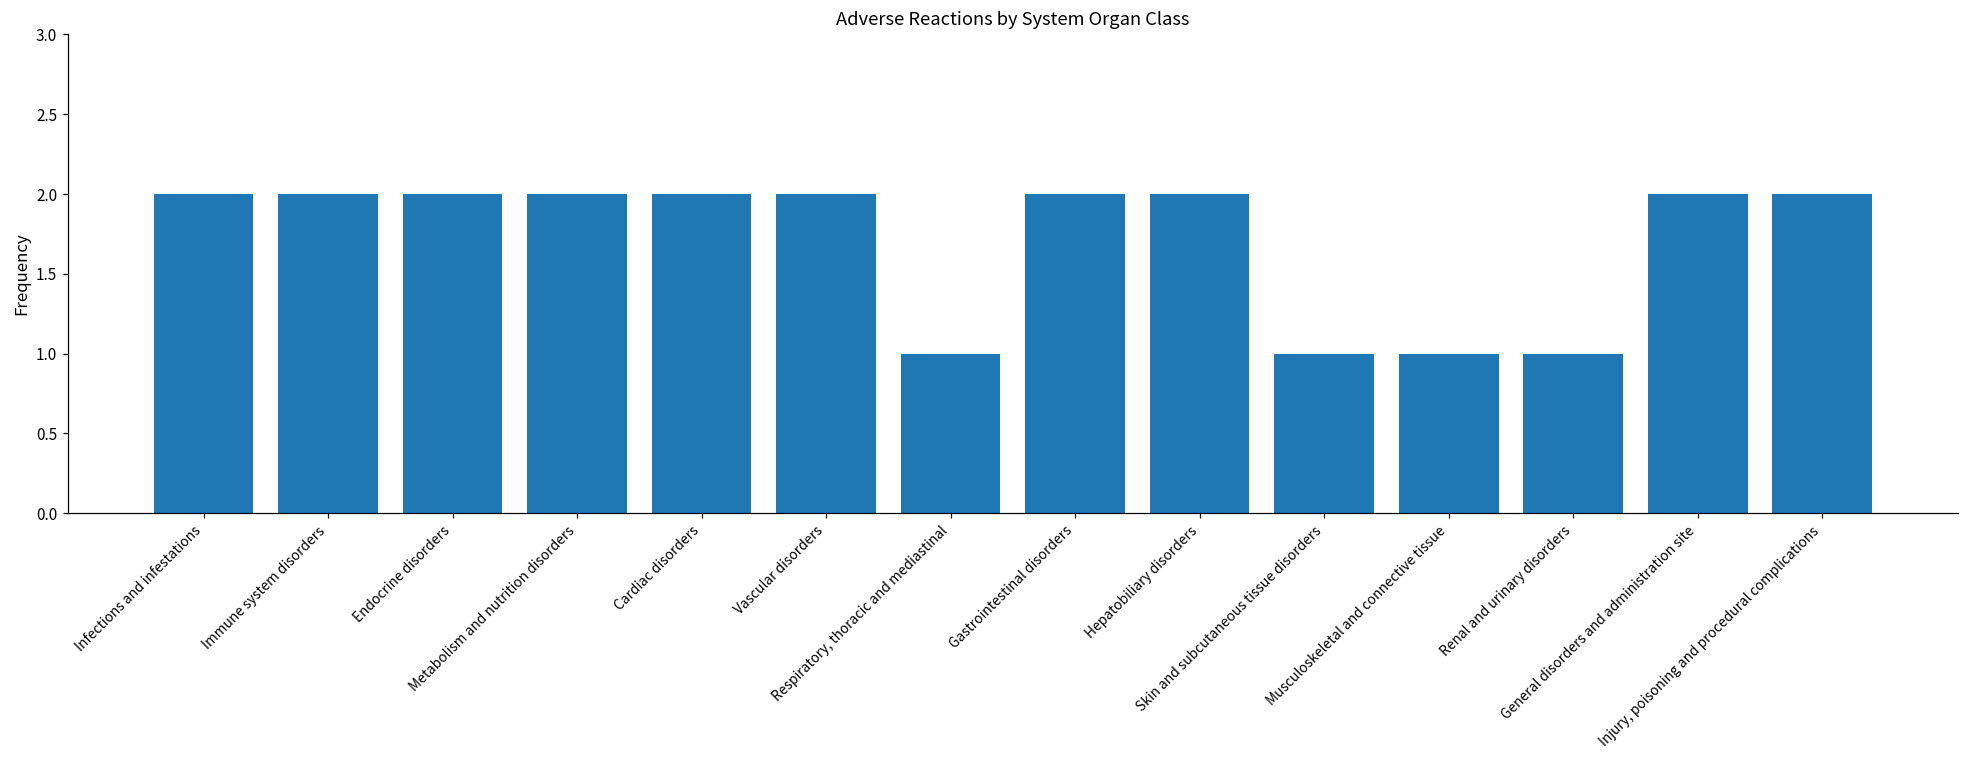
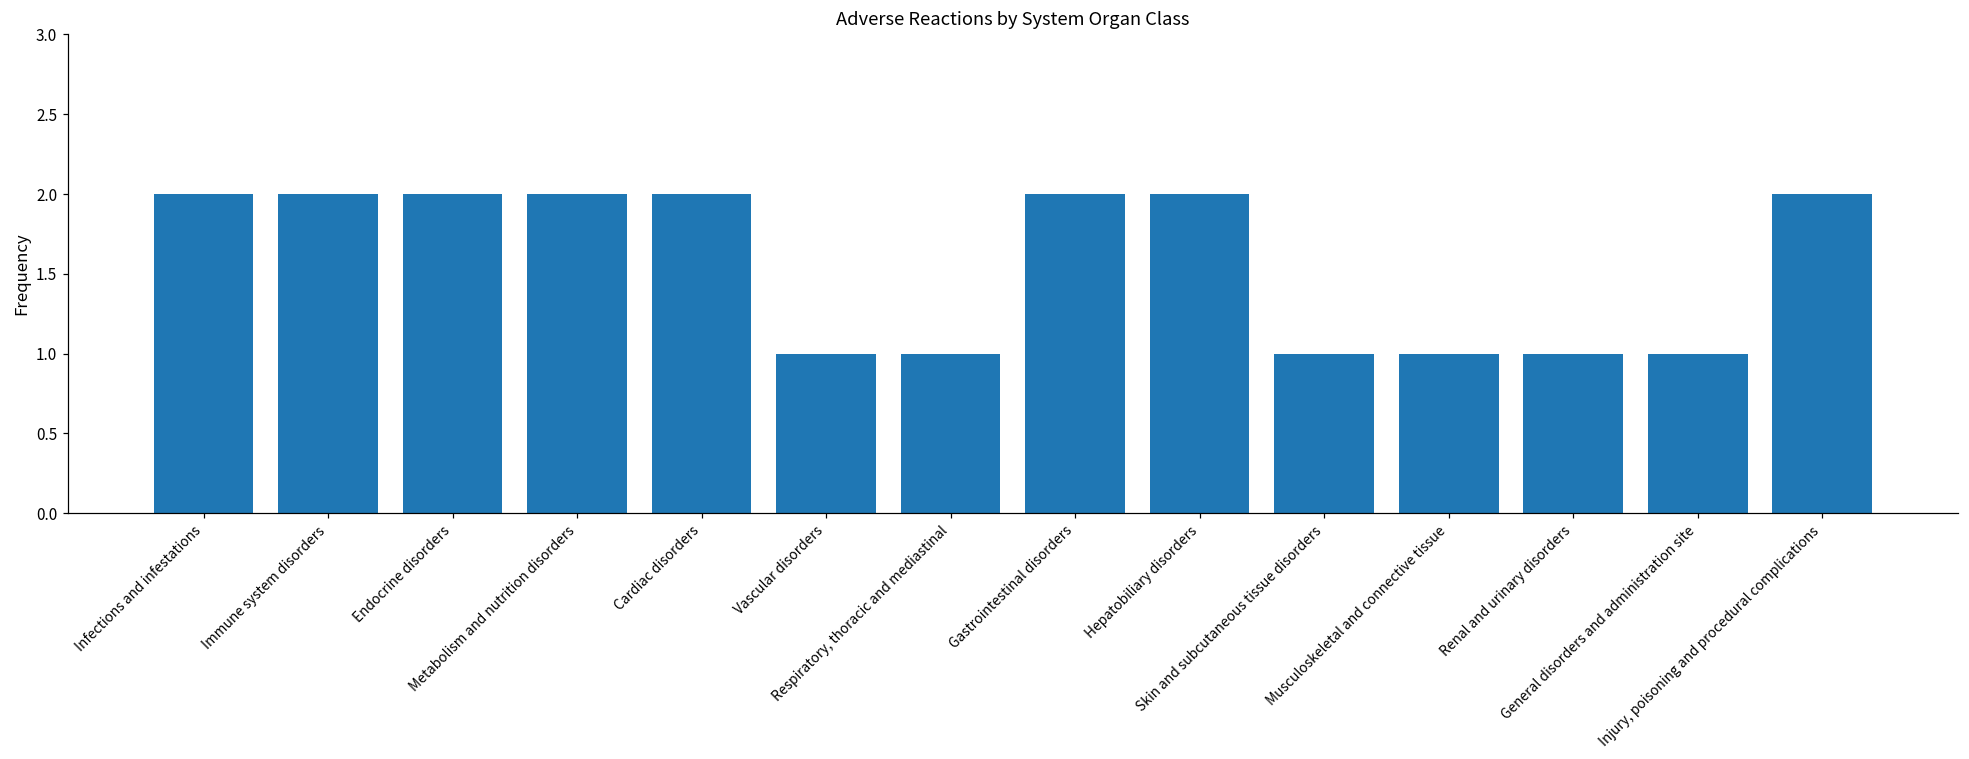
Vascular disorders: 2 -> 1
General disorders and administration site: 2 -> 1
